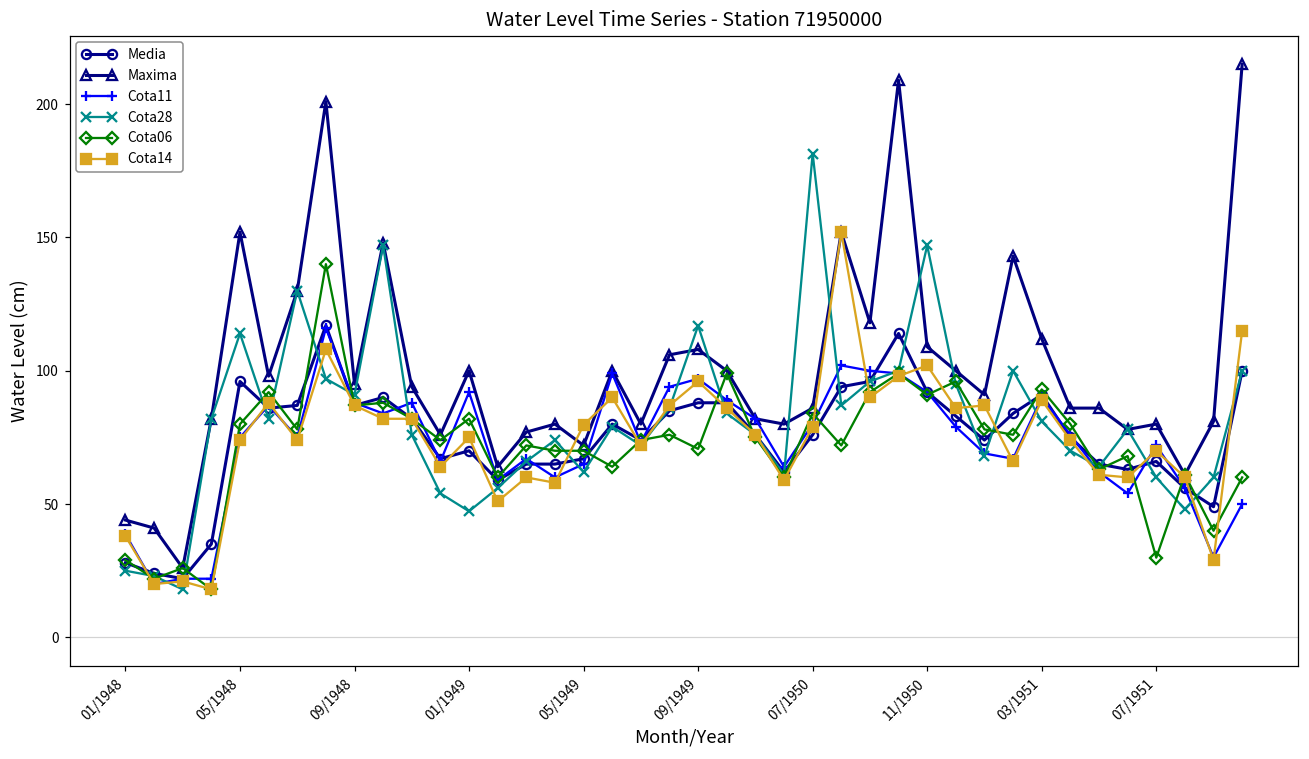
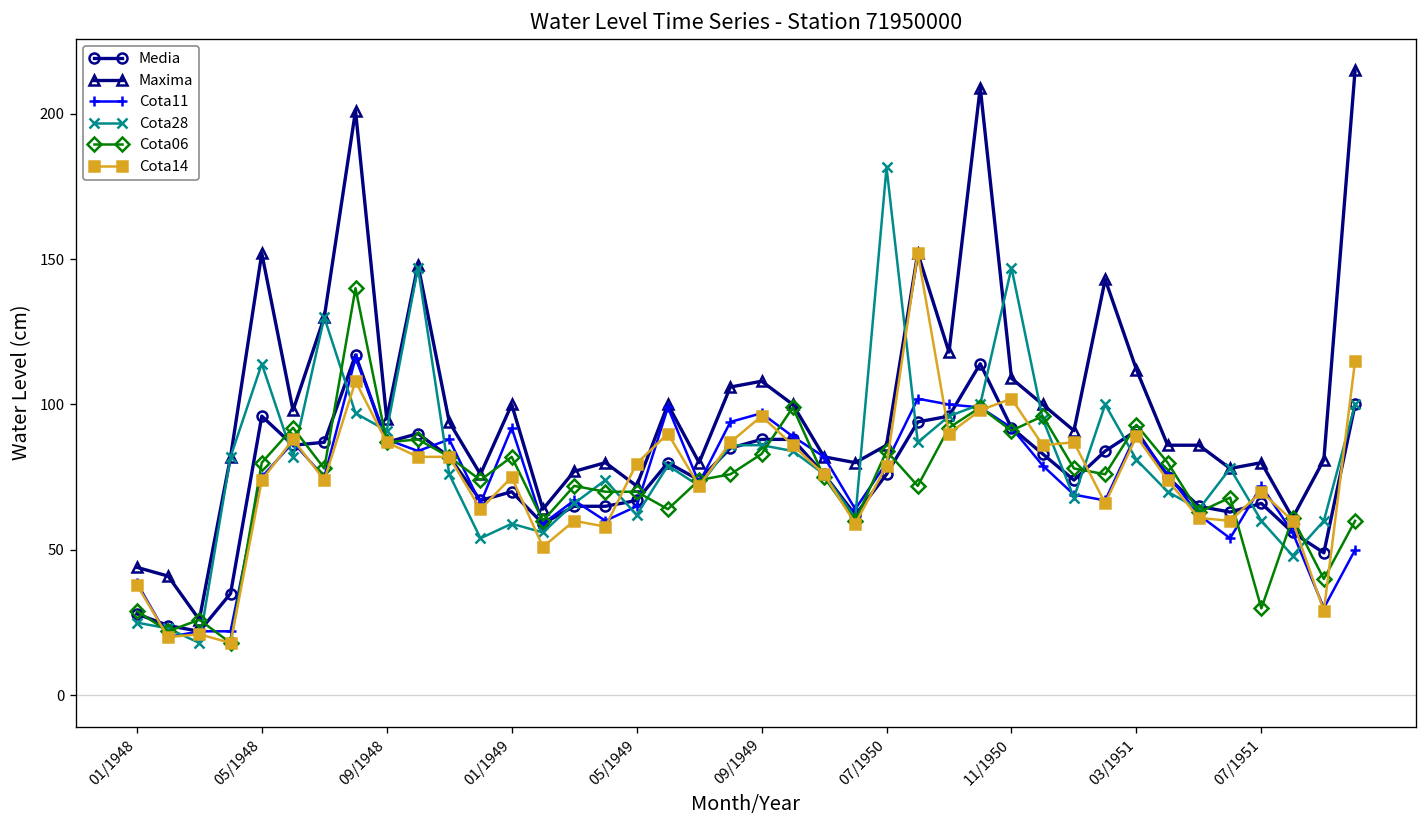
Cota28, 01/1949: 47 -> 59
Cota28, 09/1949: 117 -> 86
Cota06, 09/1949: 71 -> 83
